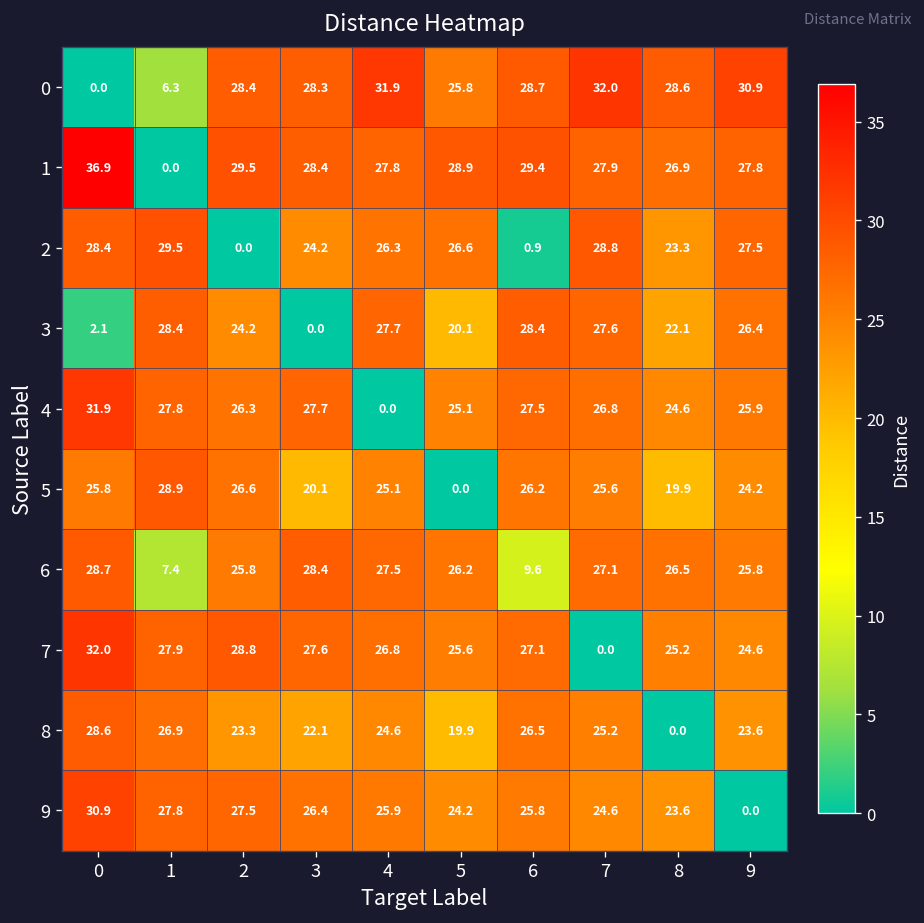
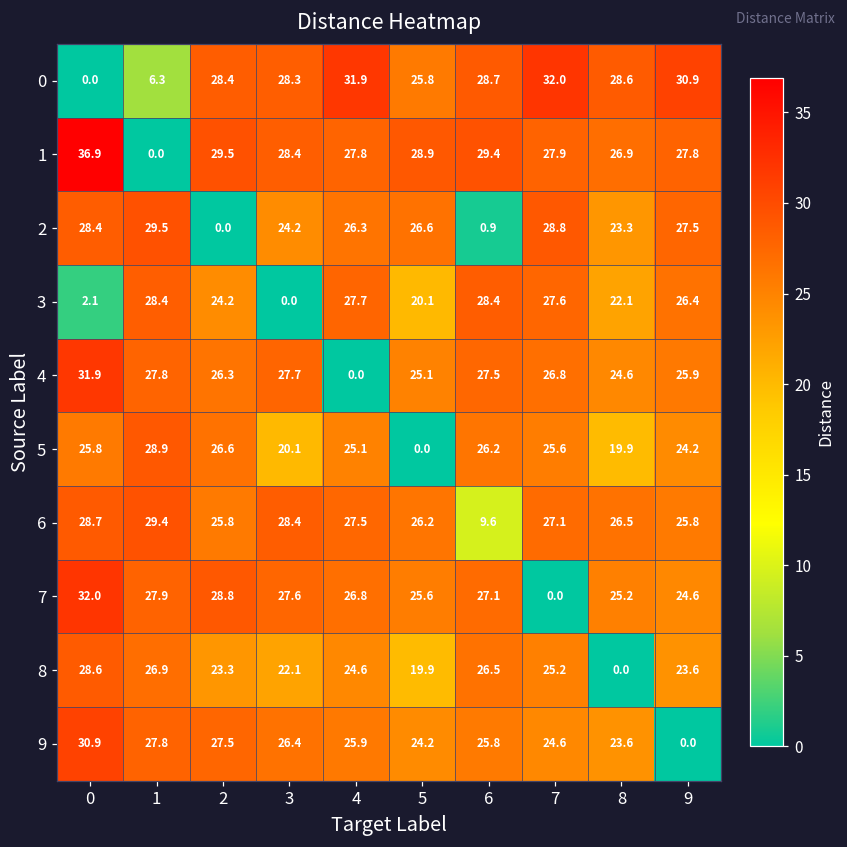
6, 1: 7.4 -> 29.4
